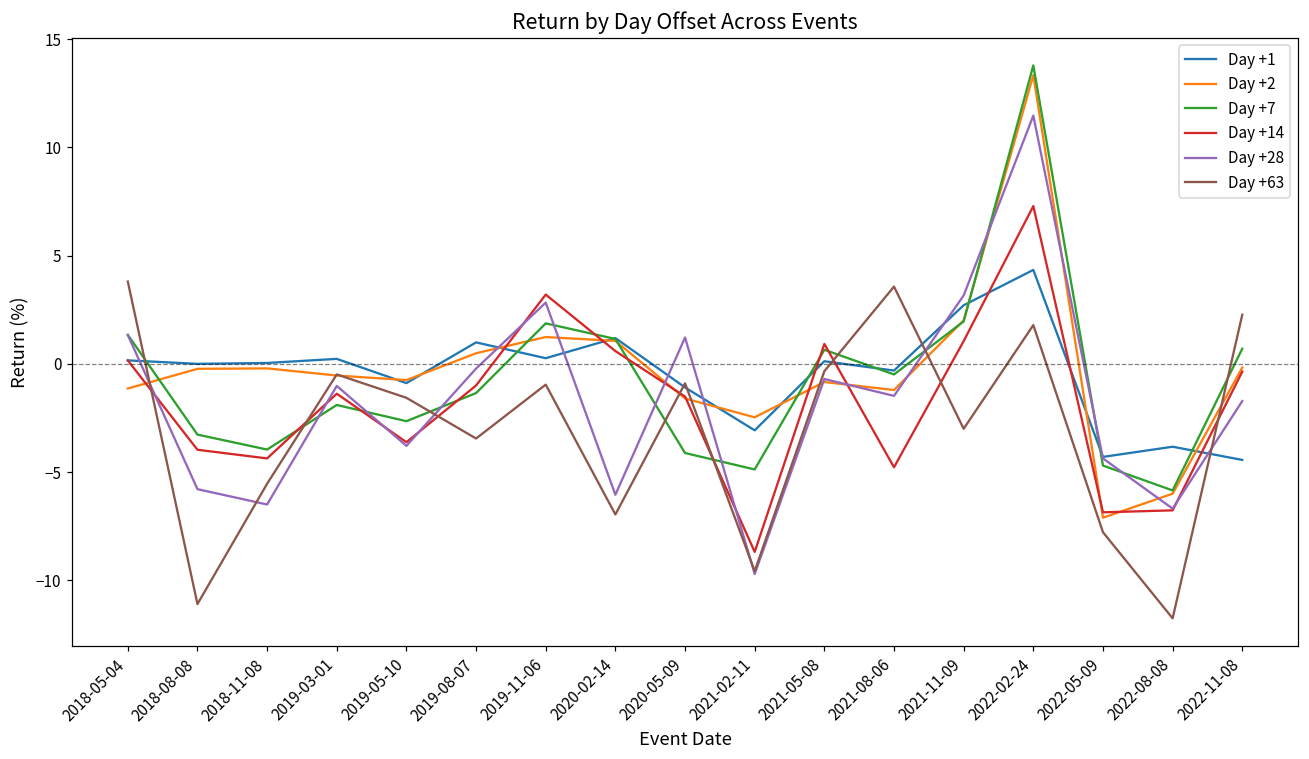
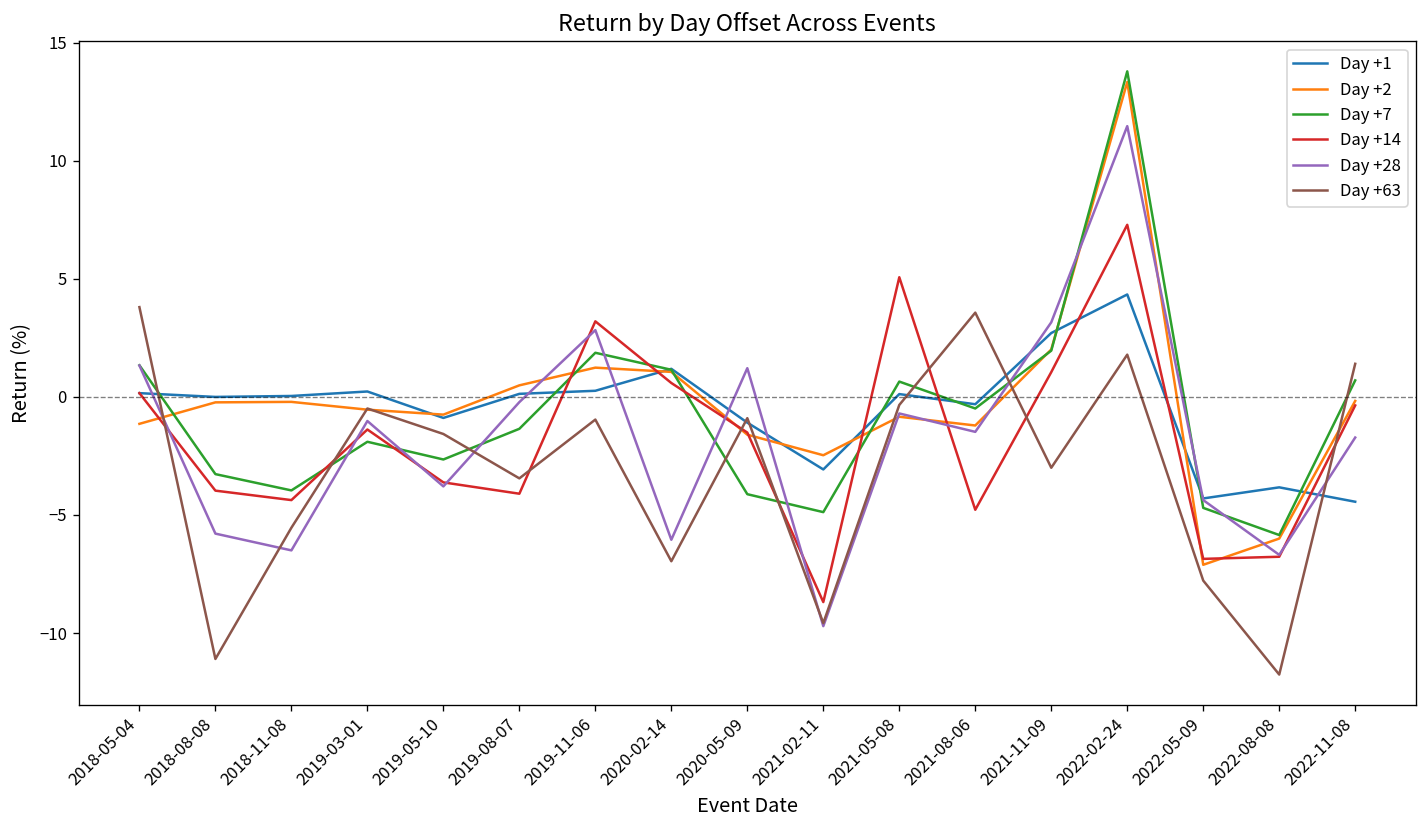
Day +1, 2019-08-07: 1.0 -> 0.1
Day +14, 2019-08-07: -1.0 -> -4.1
Day +14, 2021-05-08: 0.9 -> 5.1
Day +63, 2022-11-08: 2.3 -> 1.4
